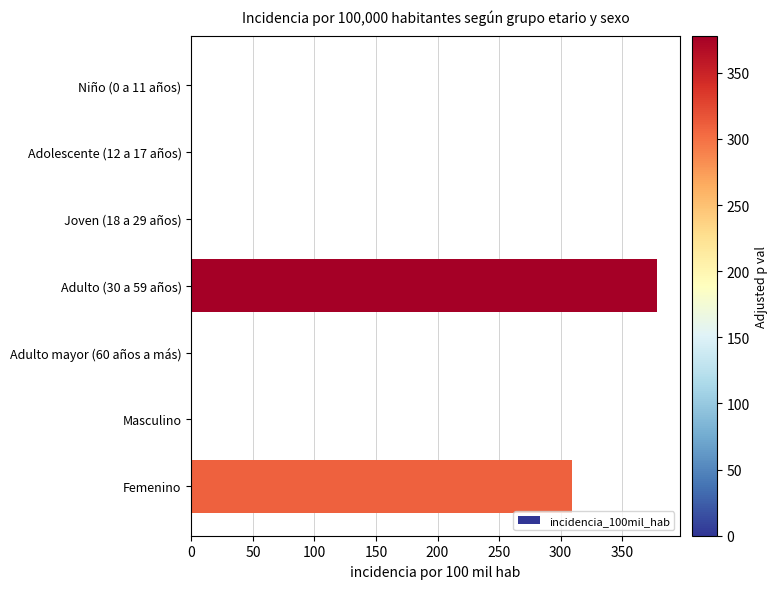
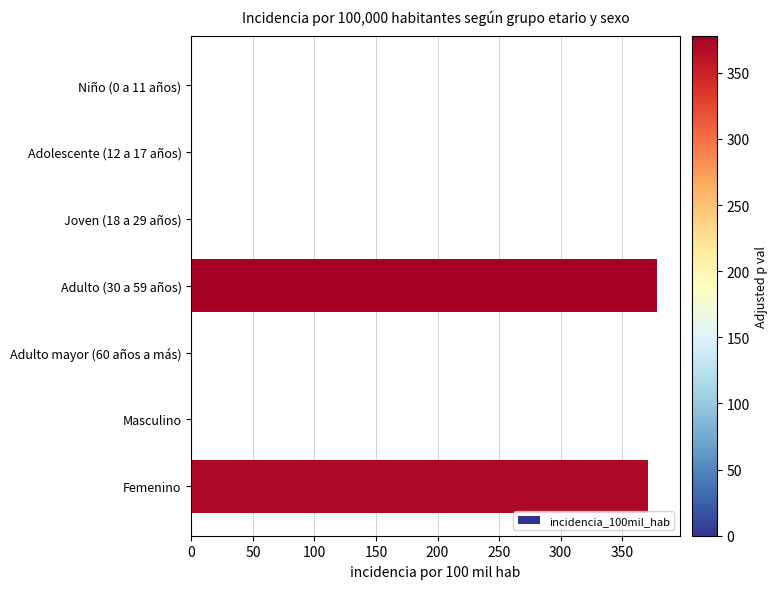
Femenino: 310 -> 371
